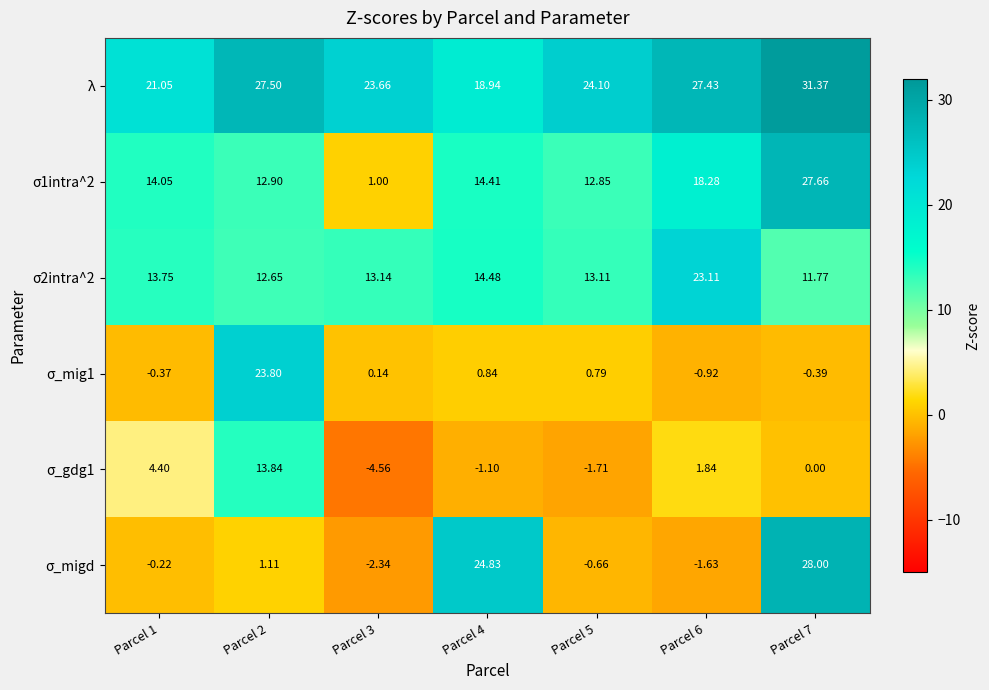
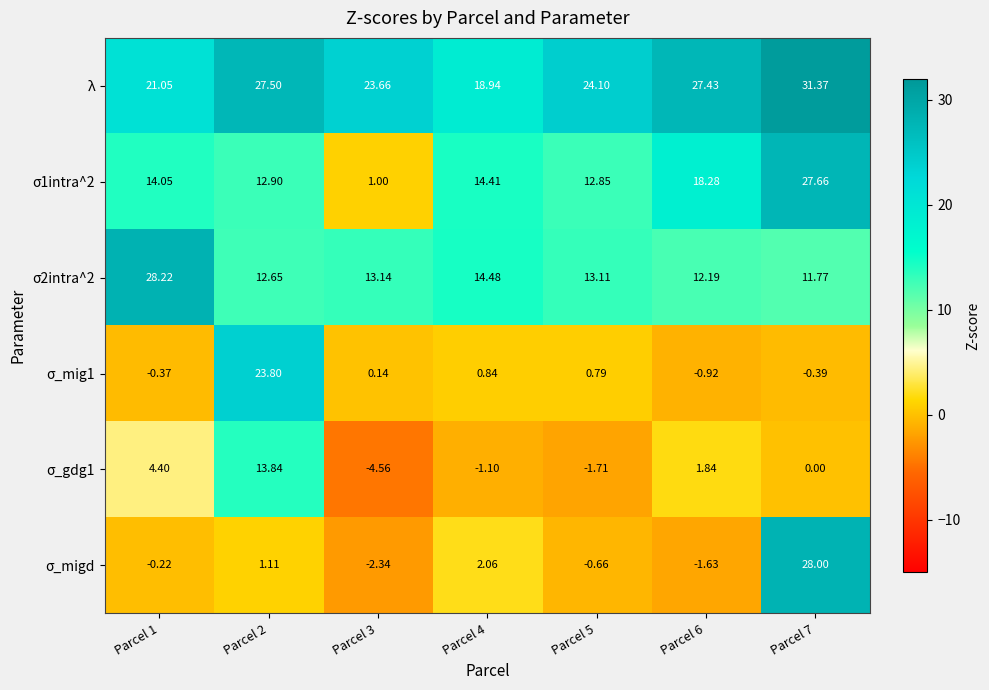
σ2intra^2, Parcel 1: 13.75 -> 28.22
σ2intra^2, Parcel 6: 23.11 -> 12.19
σ_migd, Parcel 4: 24.83 -> 2.06
